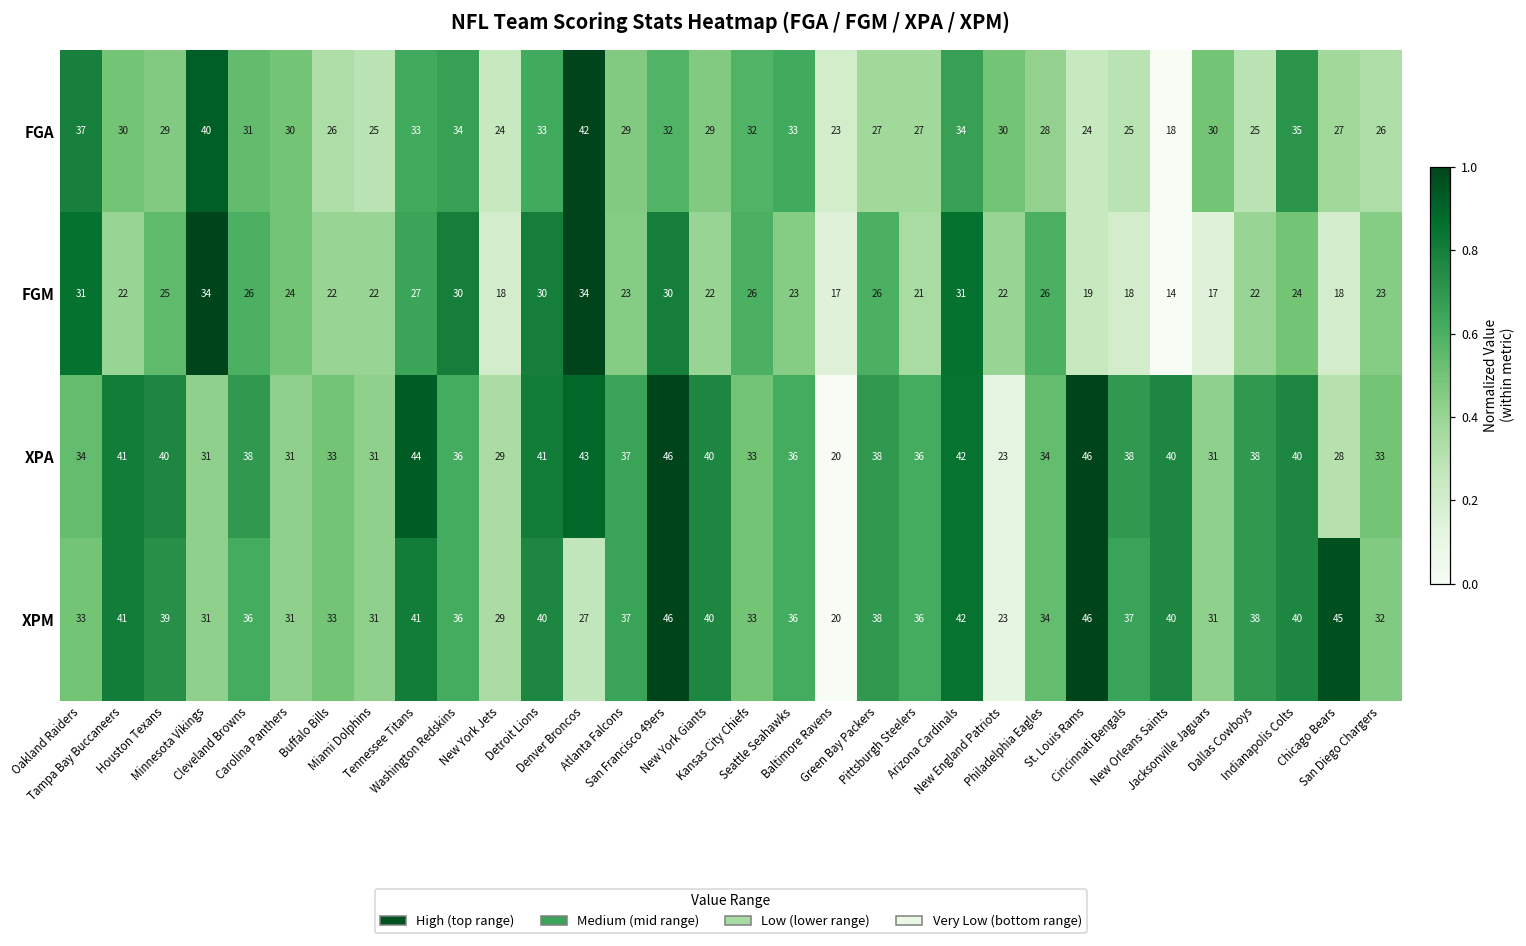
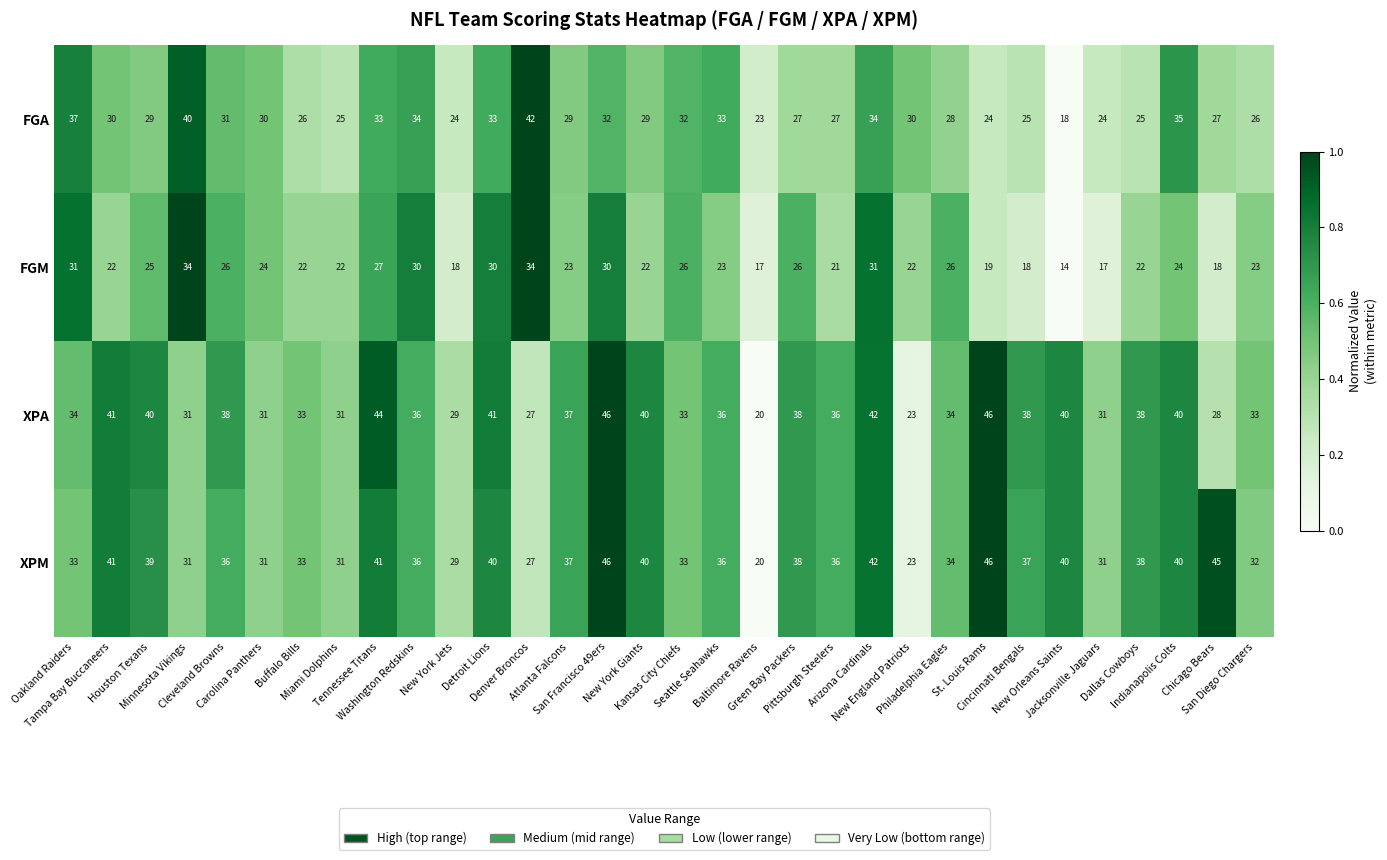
FGA, Jacksonville Jaguars: 30 -> 24
XPA, Denver Broncos: 43 -> 27
